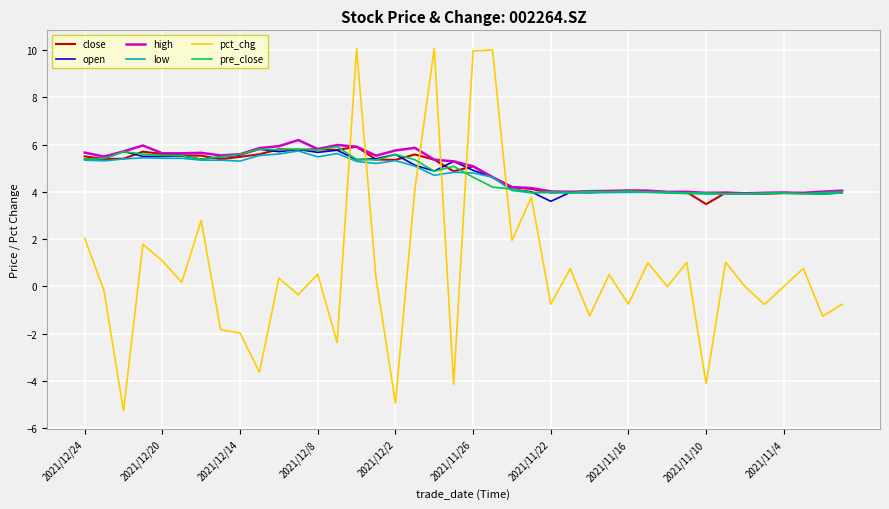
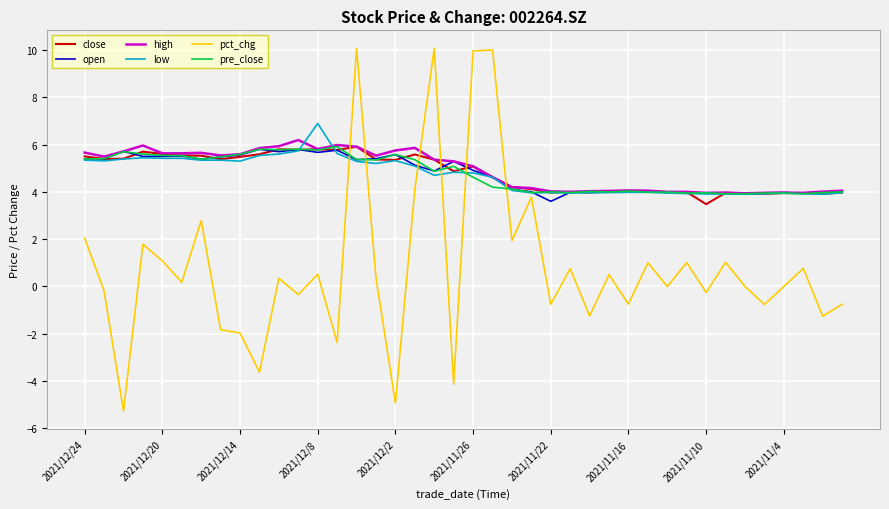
low, 2021/12/8: 5.5 -> 6.9
pct_chg, 2021/11/10: -4.1 -> -0.3
